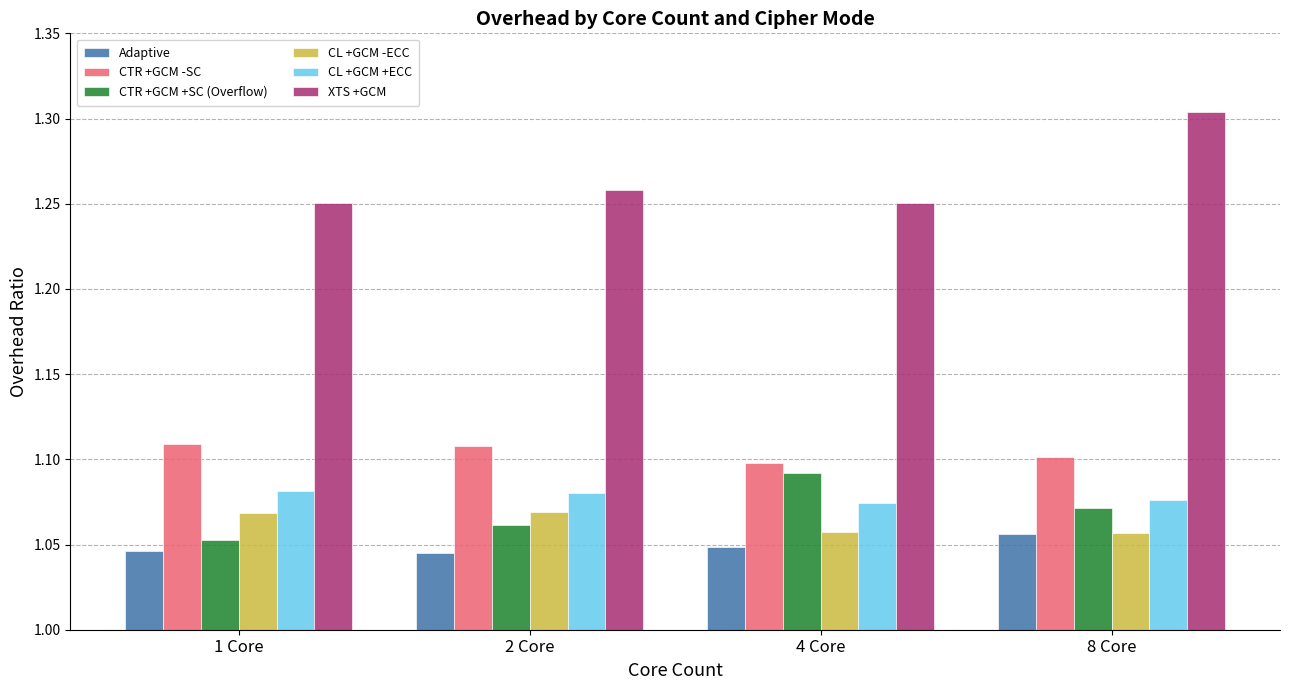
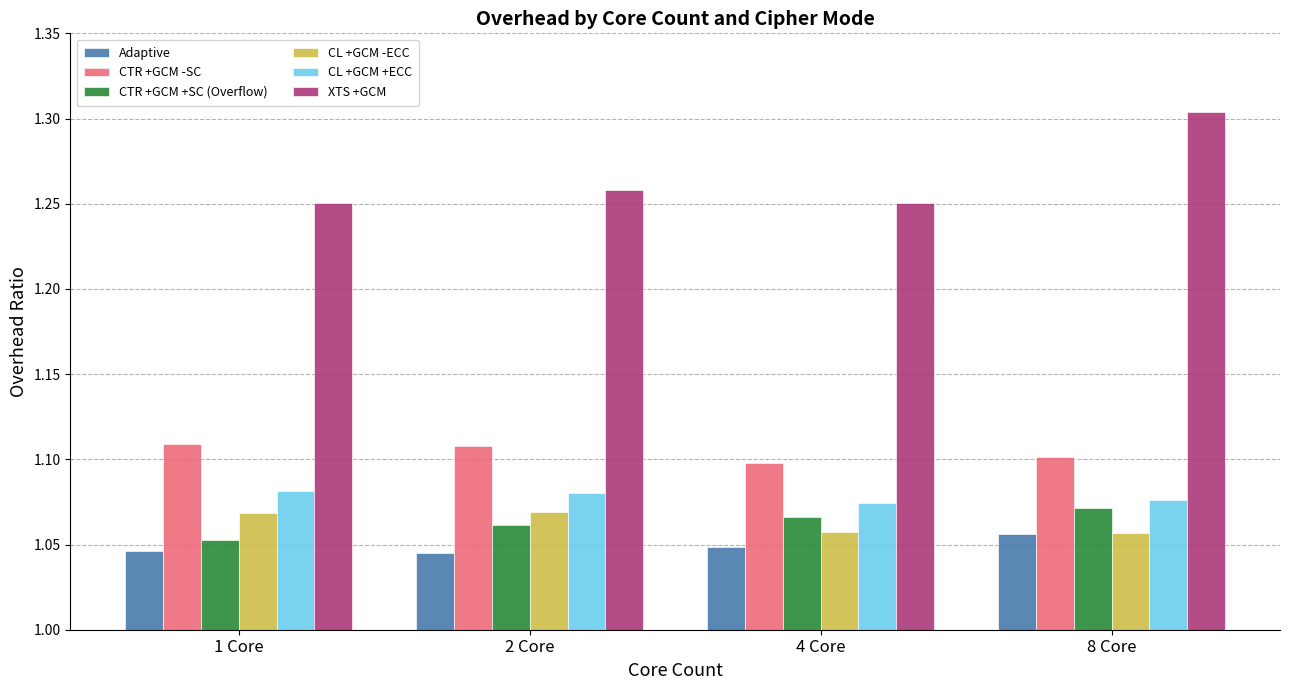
CTR +GCM +SC (Overflow), 4 Core: 1.092 -> 1.066
